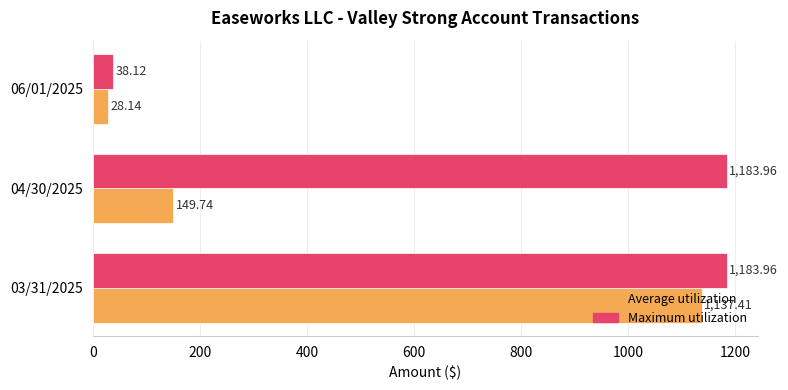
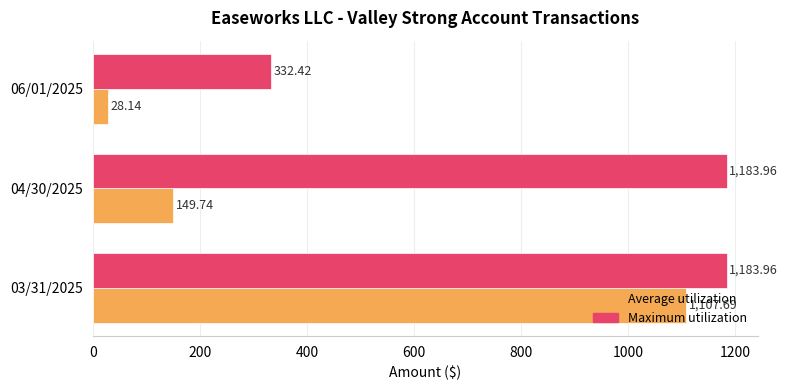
Maximum utilization, 06/01/2025: 38.12 -> 332.42
Average utilization, 03/31/2025: 1,137.41 -> 1,107.69
